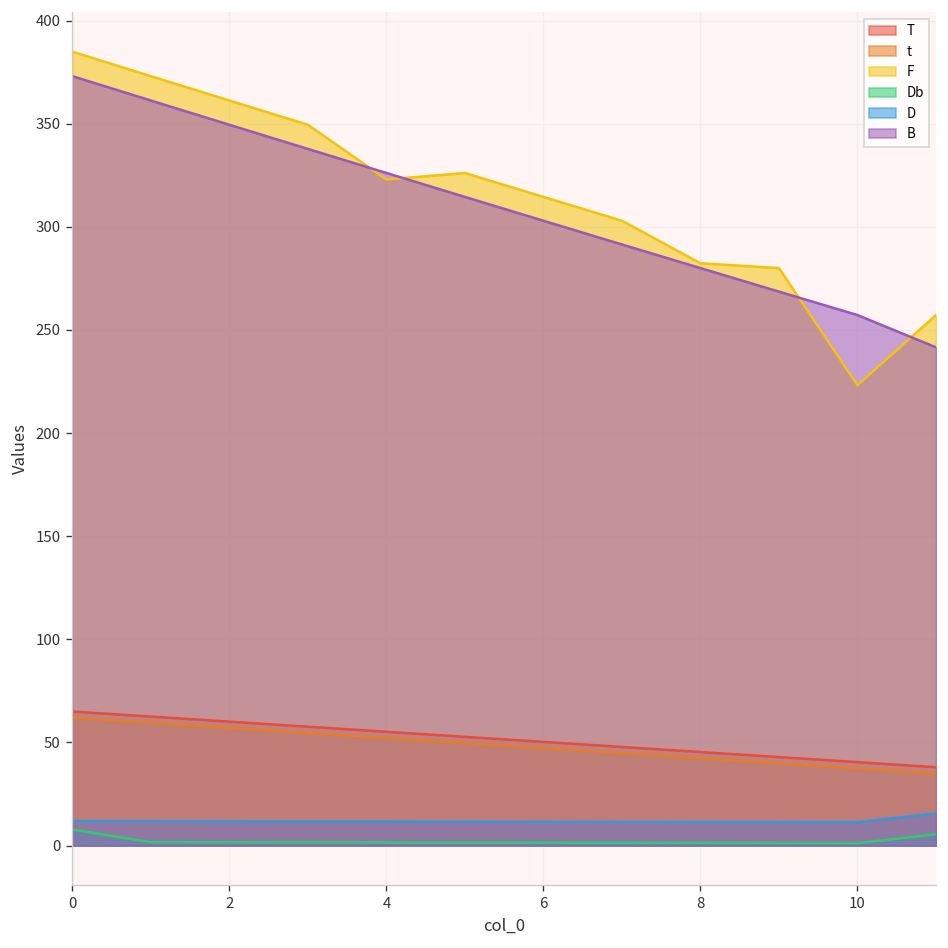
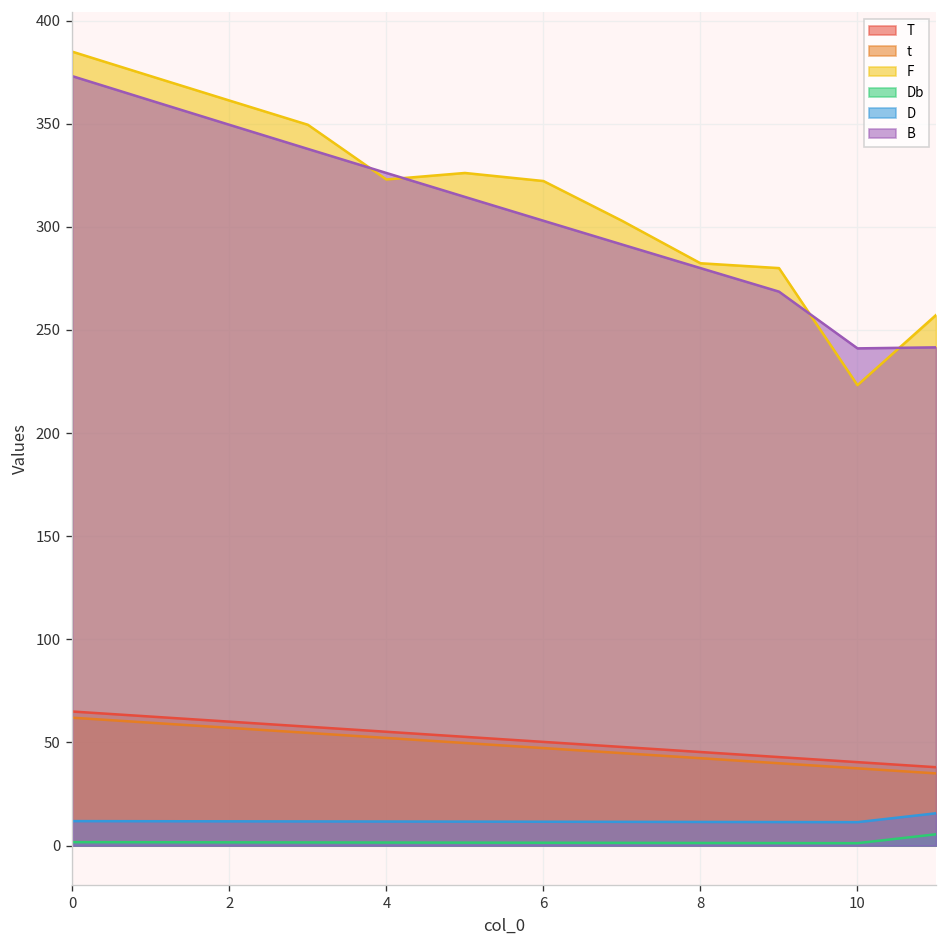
Db, 0: 8 -> 2
F, 6: 315 -> 322
B, 10: 257 -> 241
